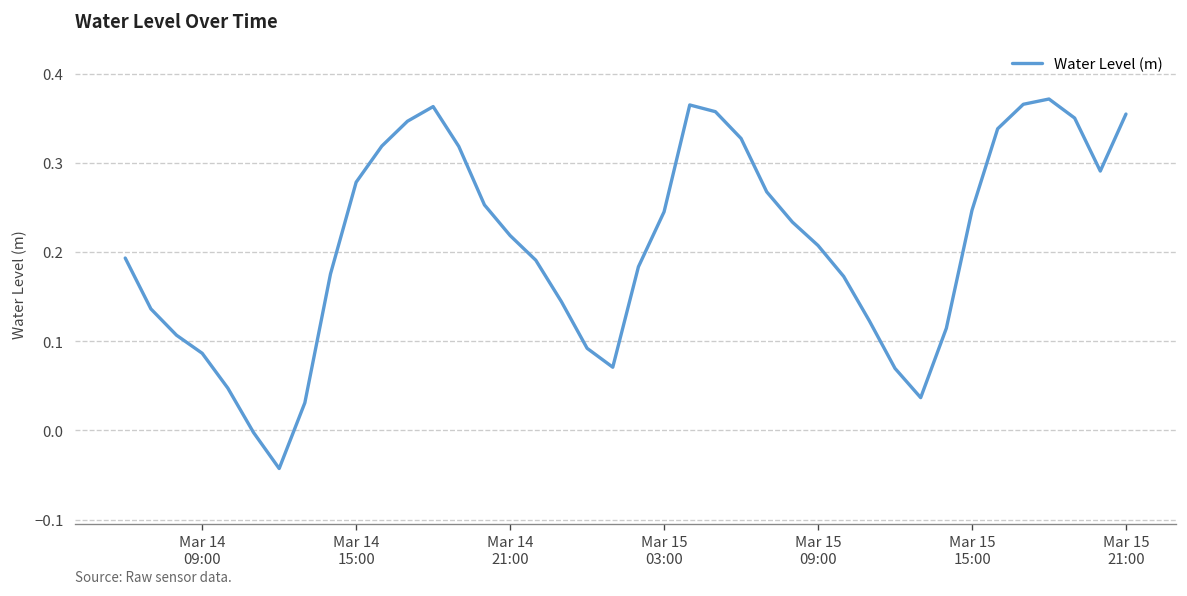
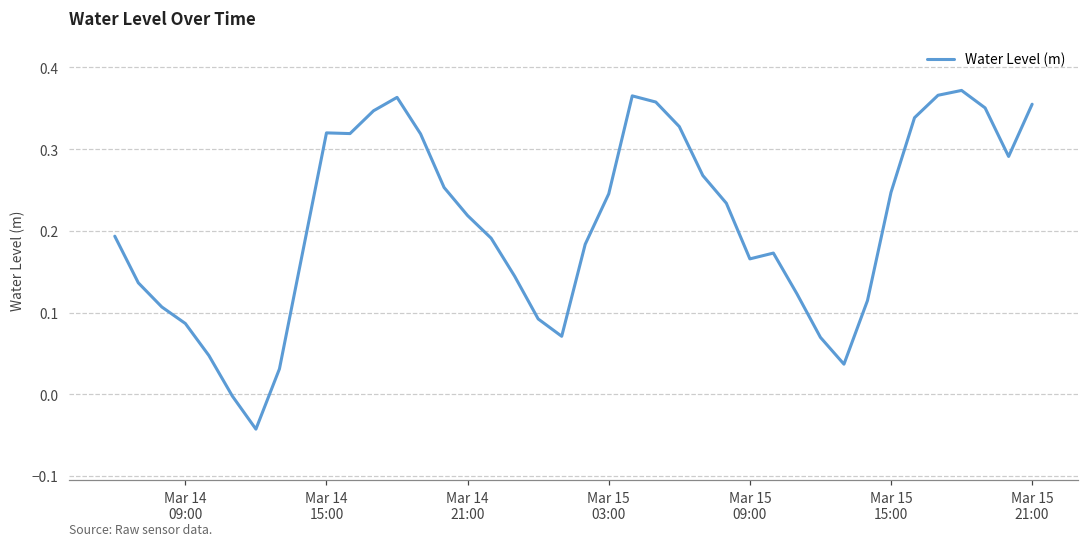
Mar 14 15:00: 0.28 -> 0.32
Mar 15 09:00: 0.21 -> 0.17
